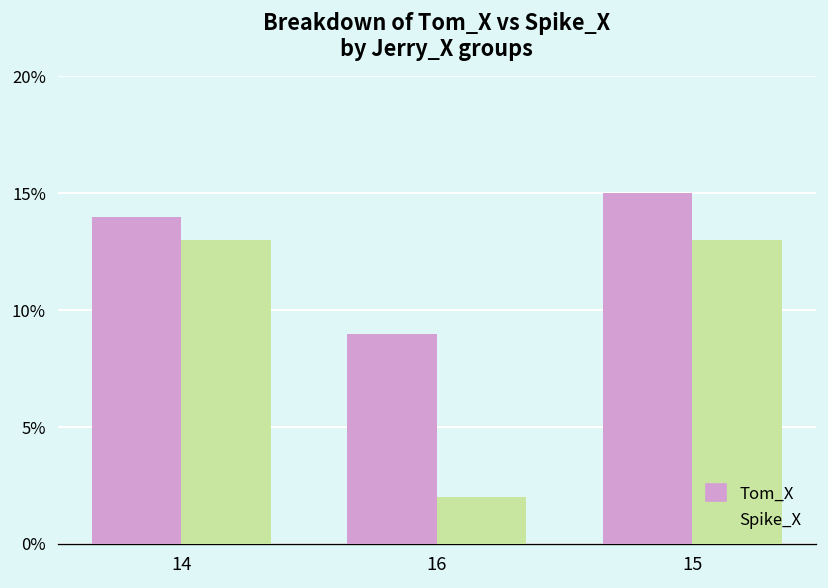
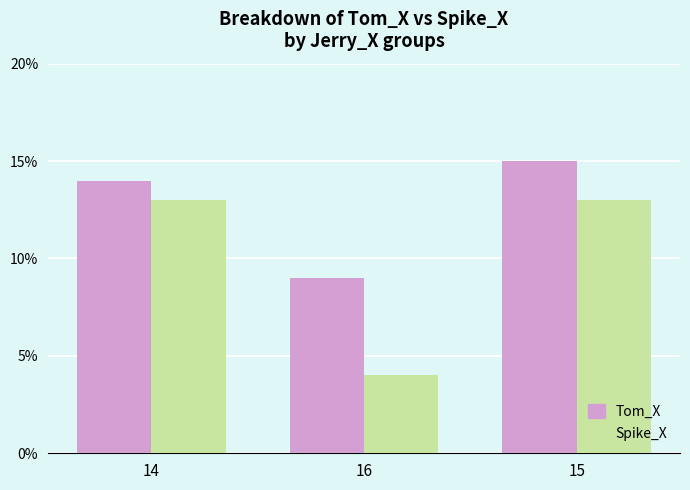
Spike_X, 16: 2% -> 4%
